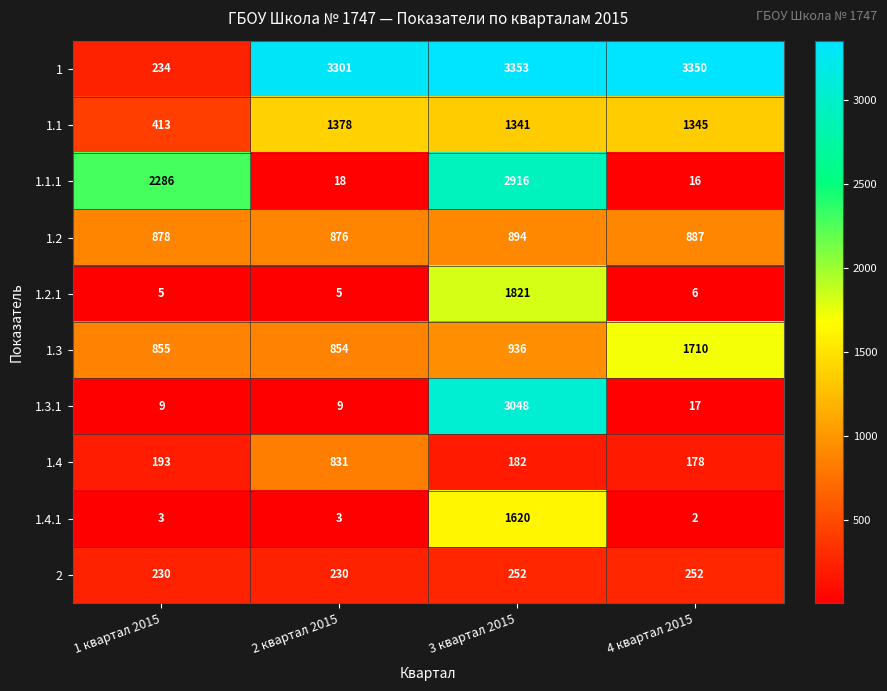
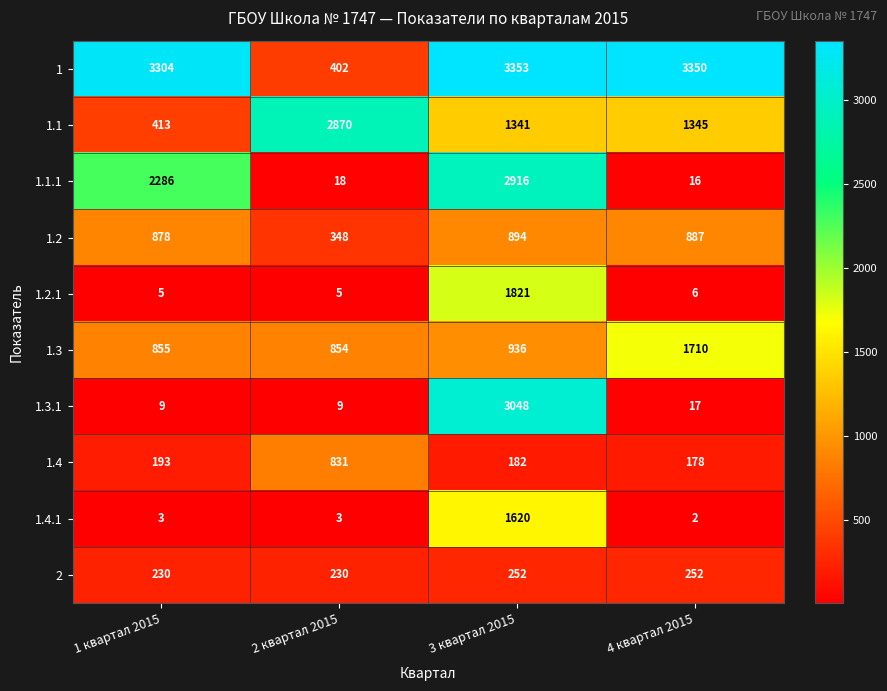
1, 1 квартал 2015: 234 -> 3304
1, 2 квартал 2015: 3301 -> 402
1.1, 2 квартал 2015: 1378 -> 2870
1.2, 2 квартал 2015: 876 -> 348
